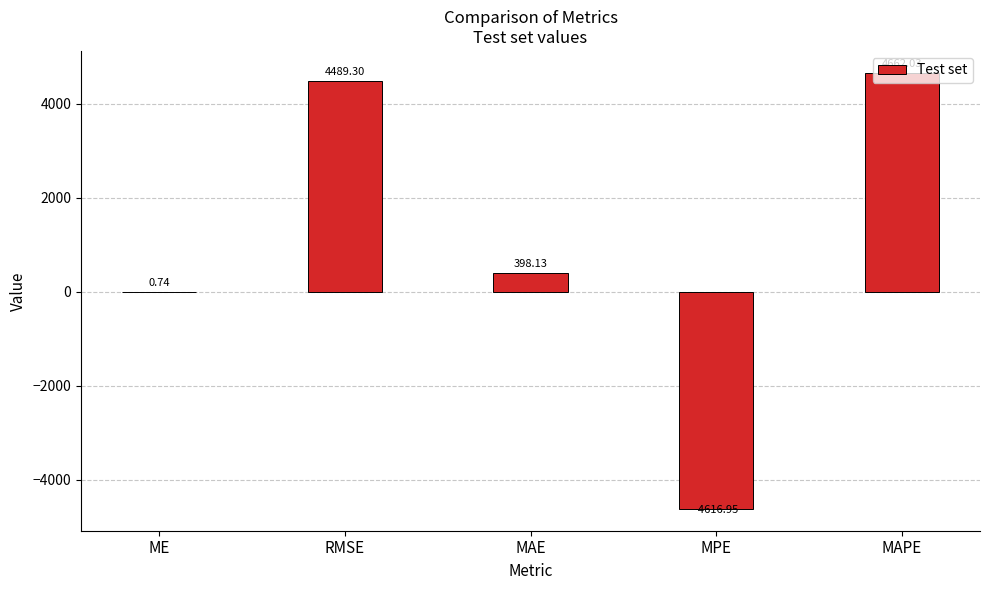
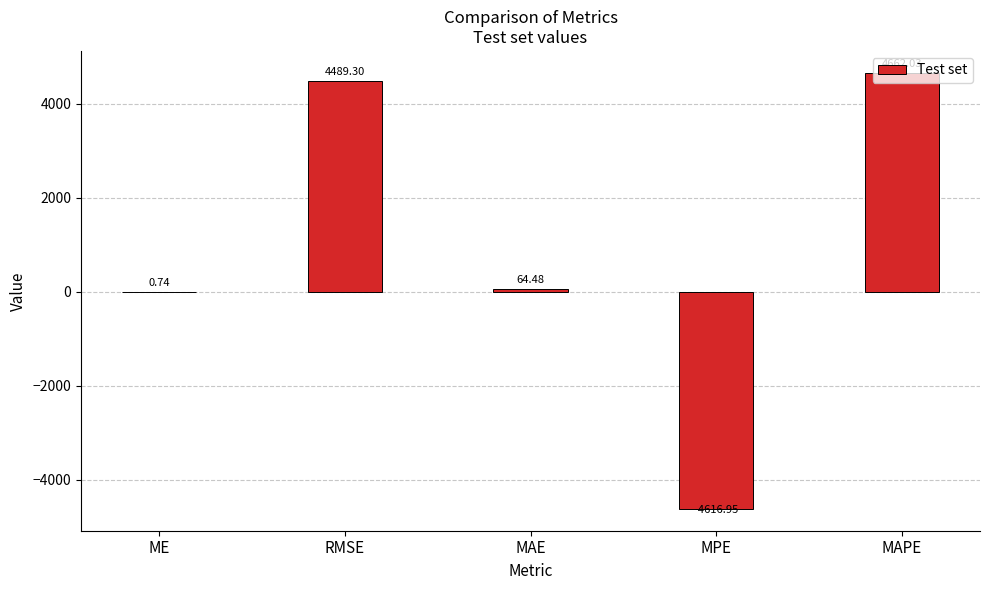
MAE: 398.13 -> 64.48
